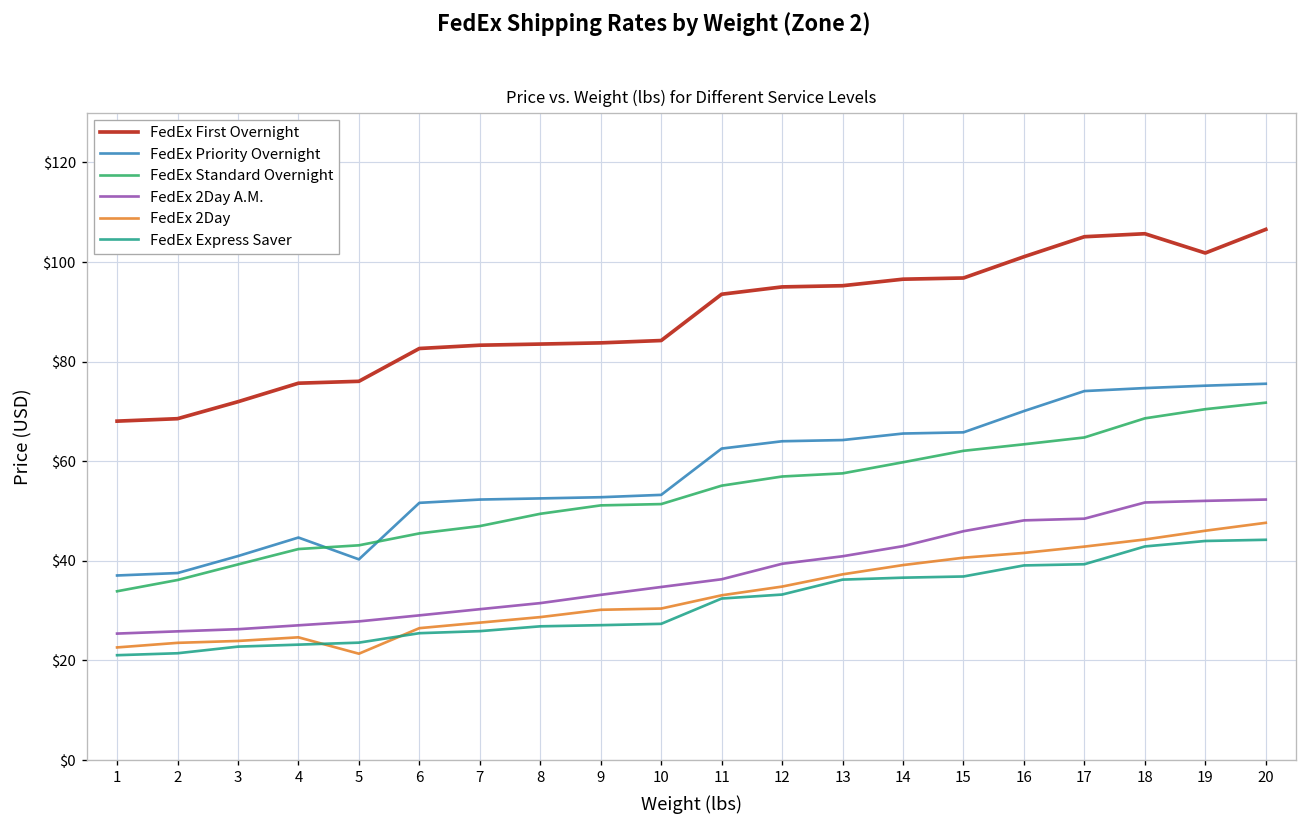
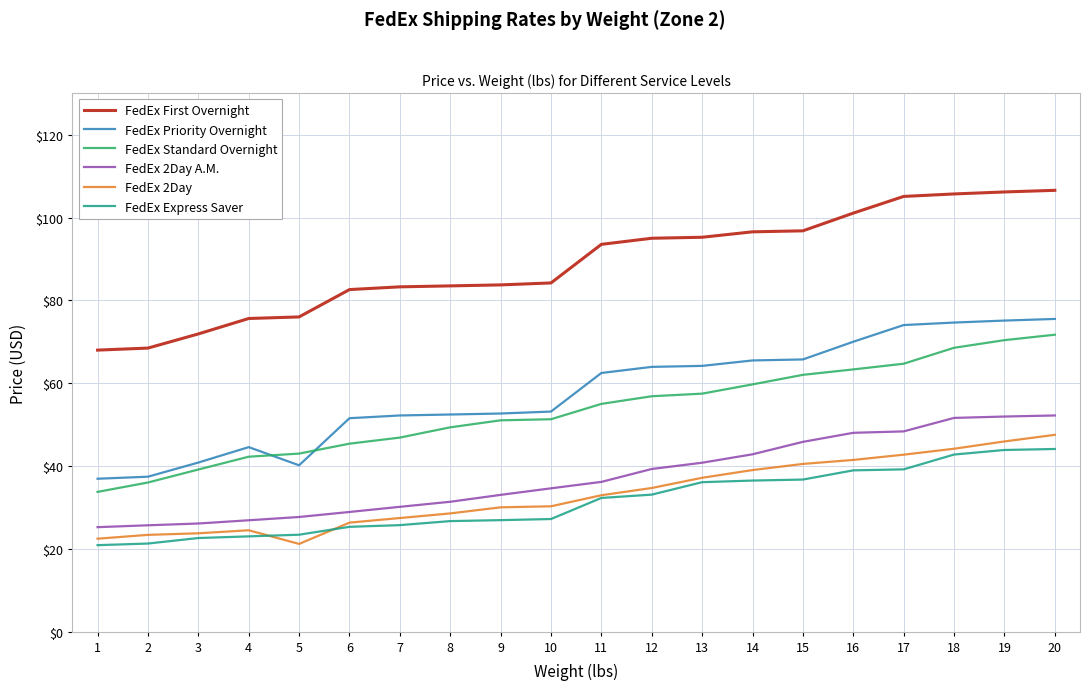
FedEx First Overnight, 19: $102 -> $106
